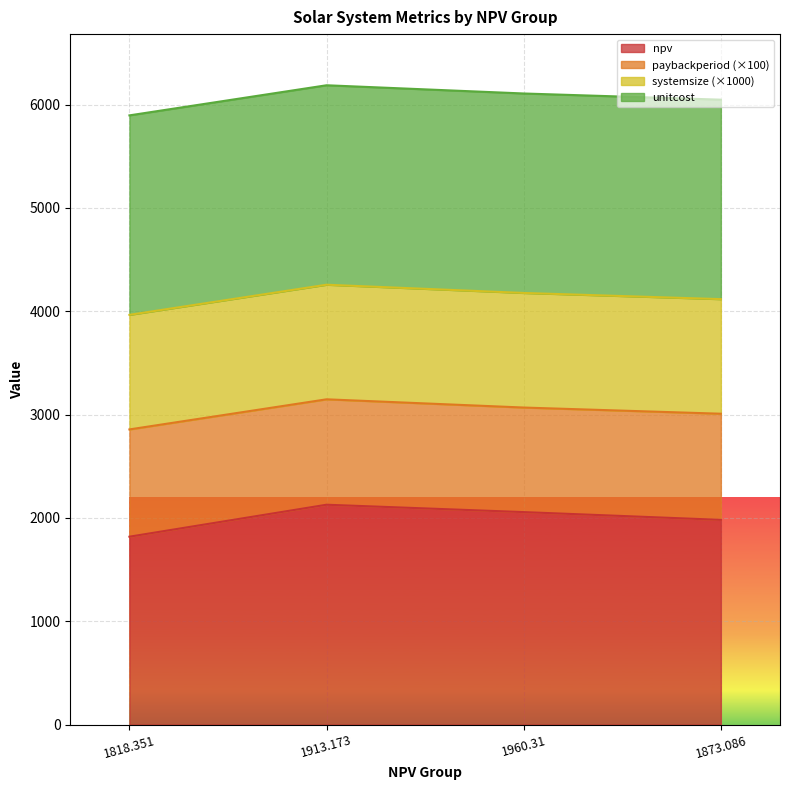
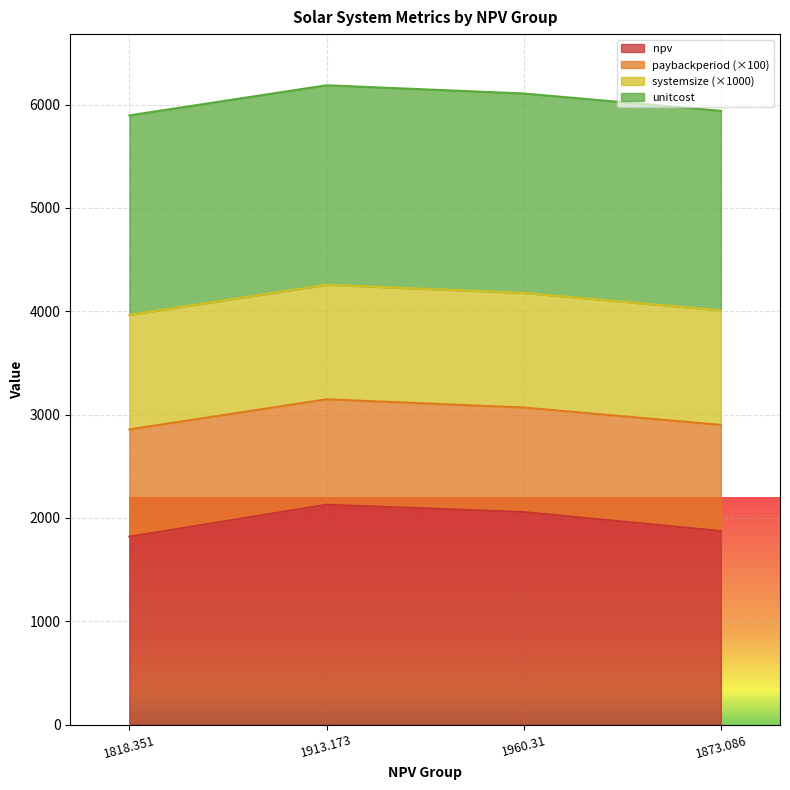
npv, 1873.086: 1980 -> 1870
